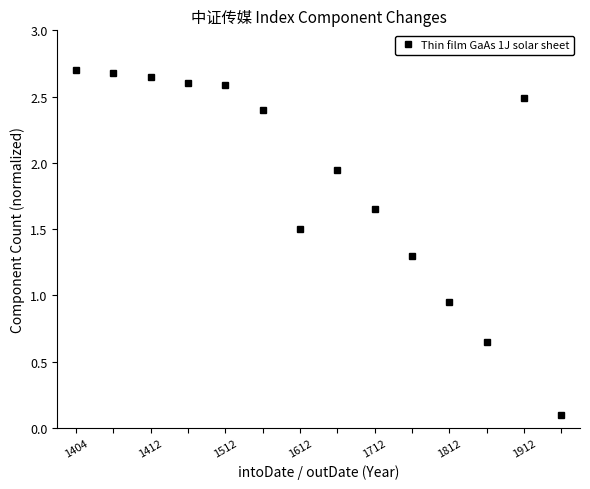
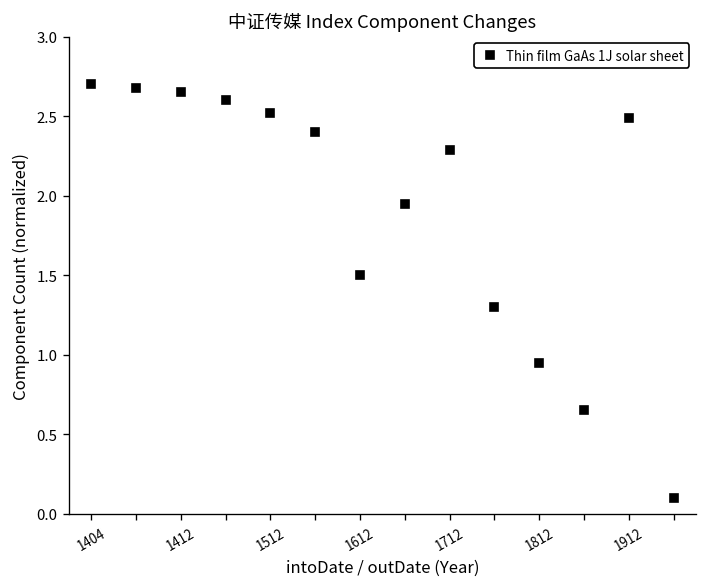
1512: 2.59 -> 2.52
1712: 1.65 -> 2.29
